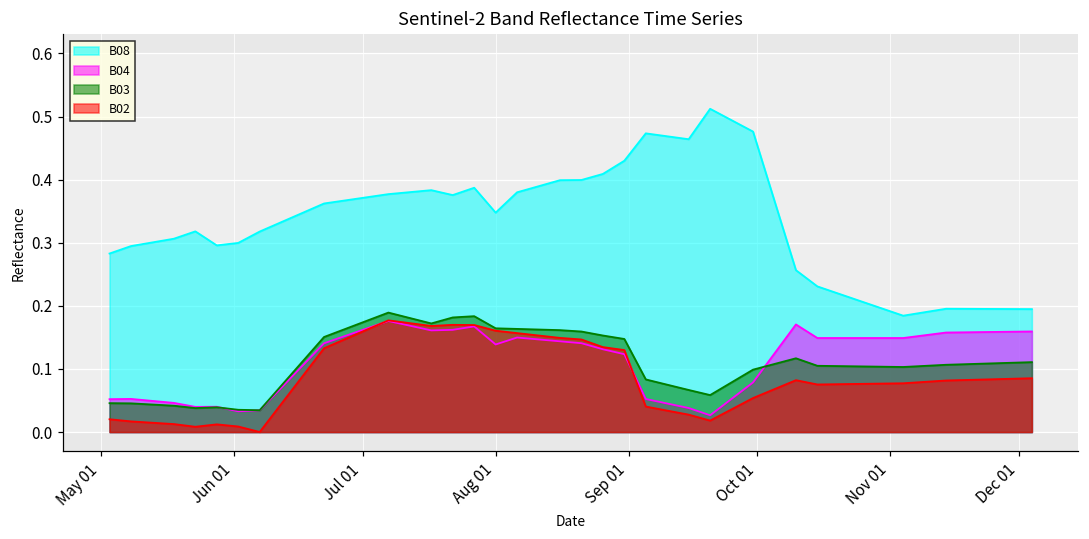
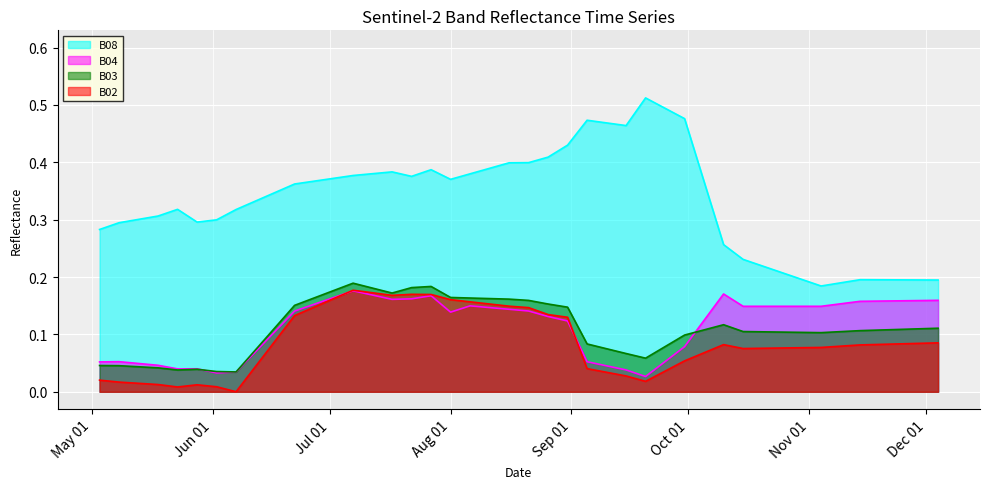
B08, Aug 01: 0.35 -> 0.37
